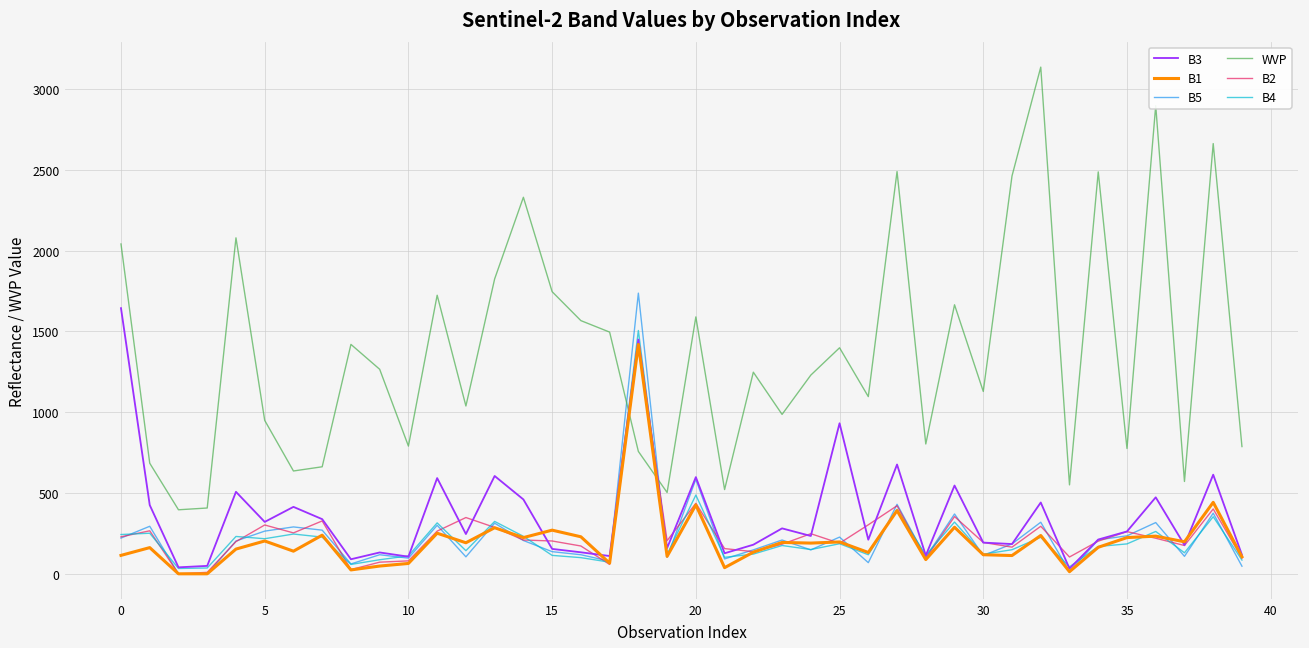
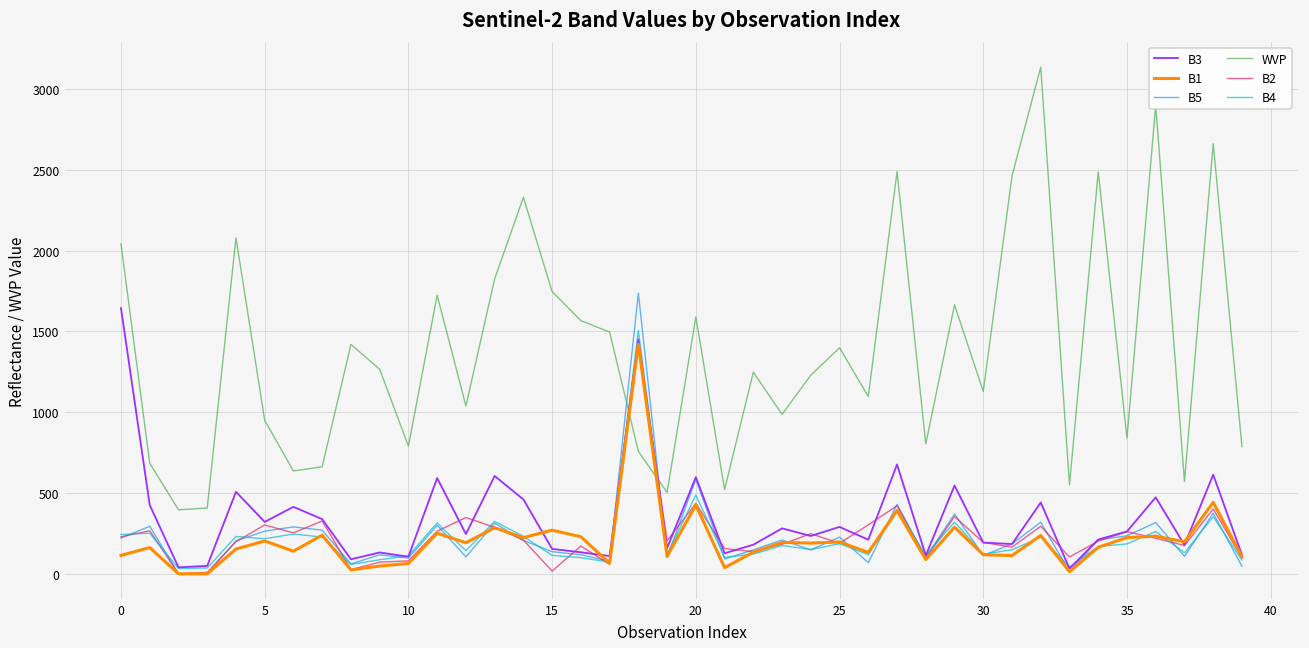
B2, 15: 200 -> 20
B3, 25: 930 -> 290
WVP, 35: 780 -> 840
